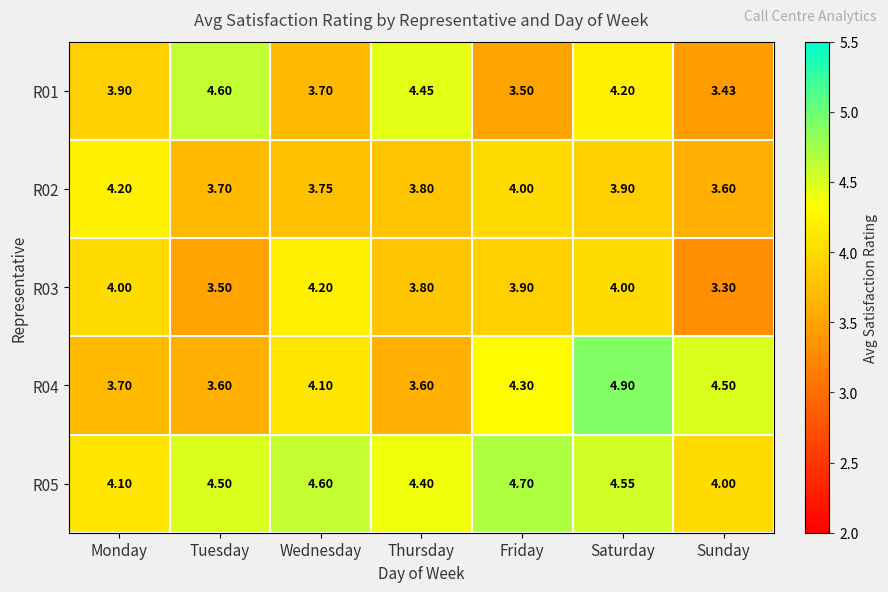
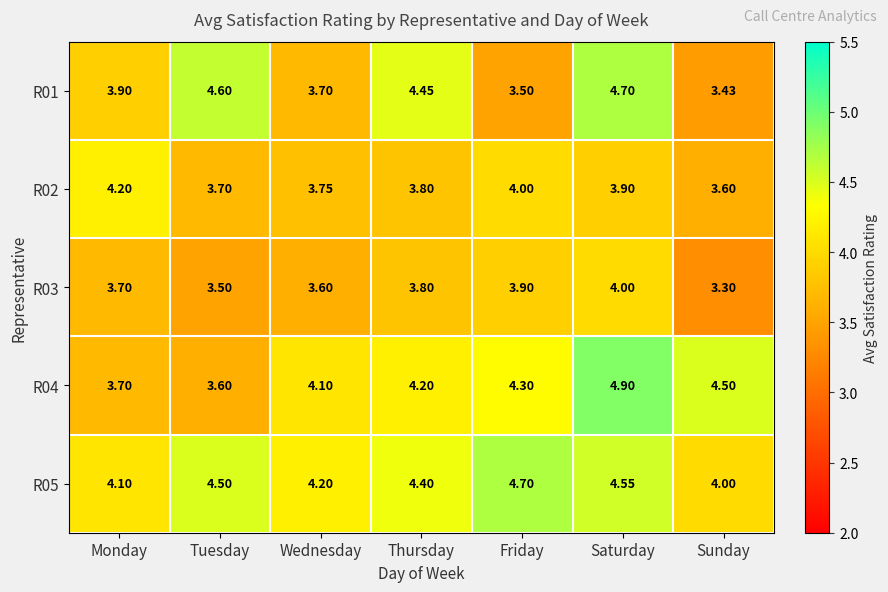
R01, Saturday: 4.20 -> 4.70
R03, Monday: 4.00 -> 3.70
R03, Wednesday: 4.20 -> 3.60
R04, Thursday: 3.60 -> 4.20
R05, Wednesday: 4.60 -> 4.20
